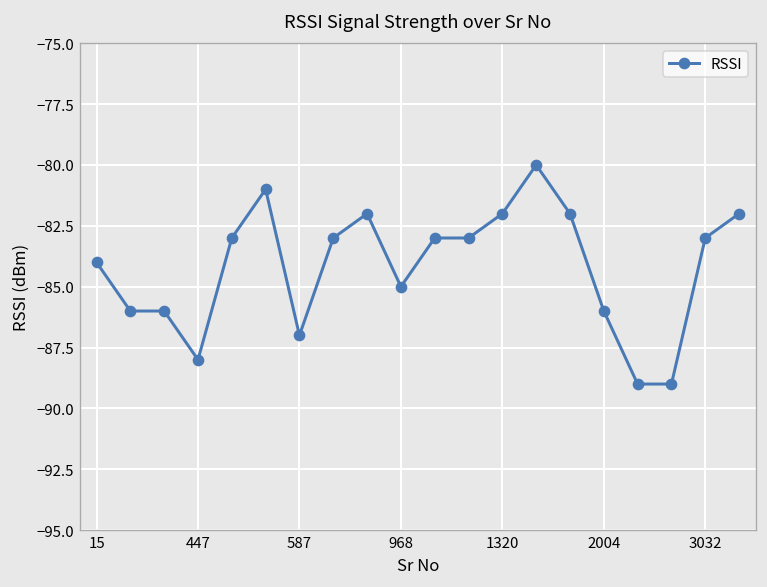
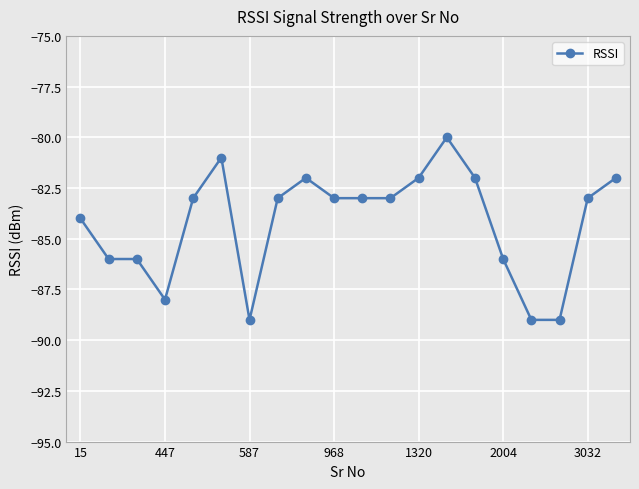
587: -87 -> -89
968: -85 -> -83
